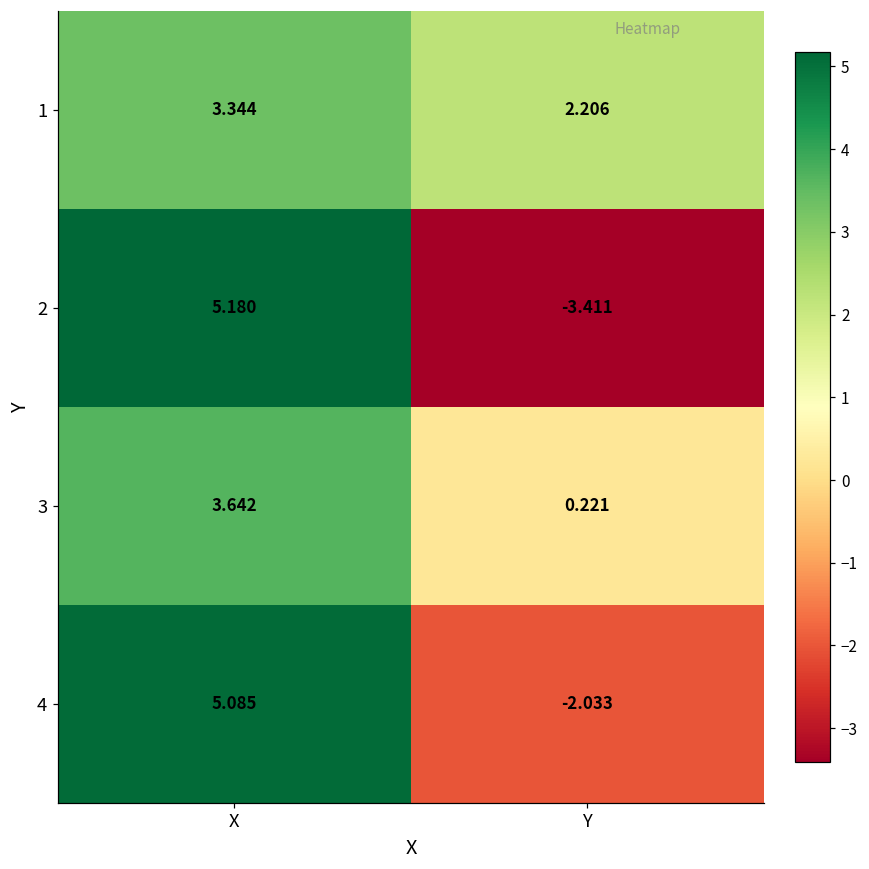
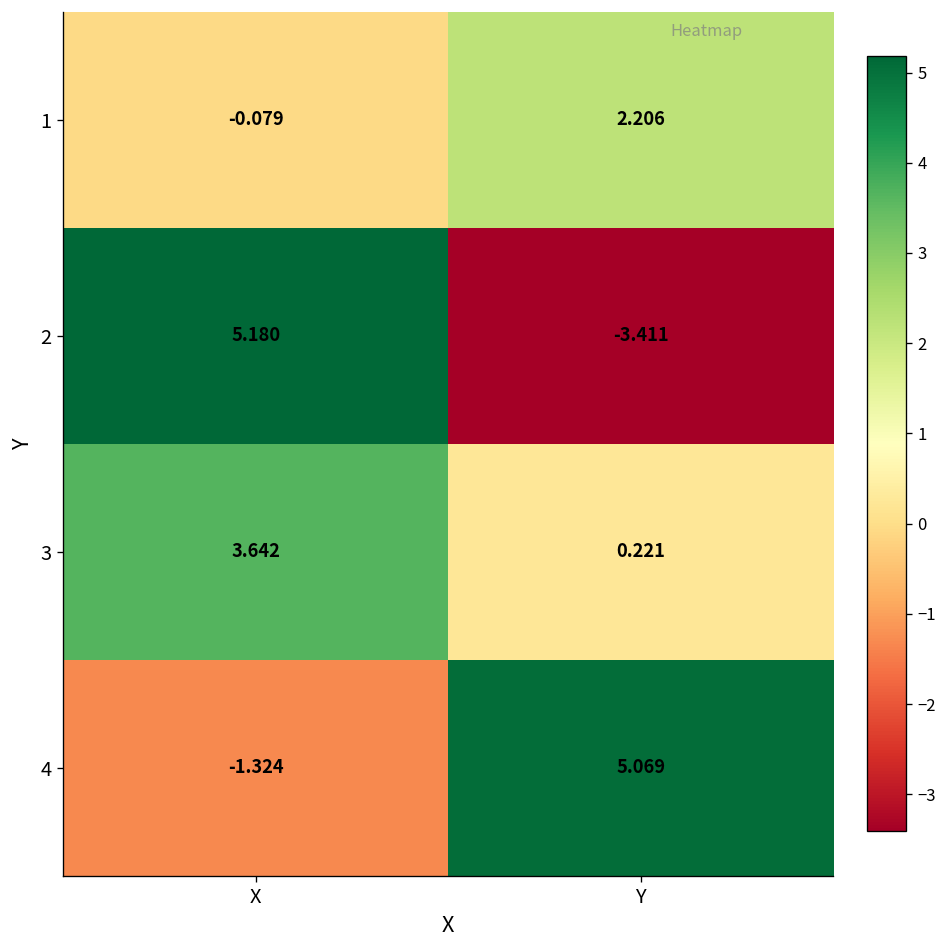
1, X: 3.344 -> -0.079
4, X: 5.085 -> -1.324
4, Y: -2.033 -> 5.069
